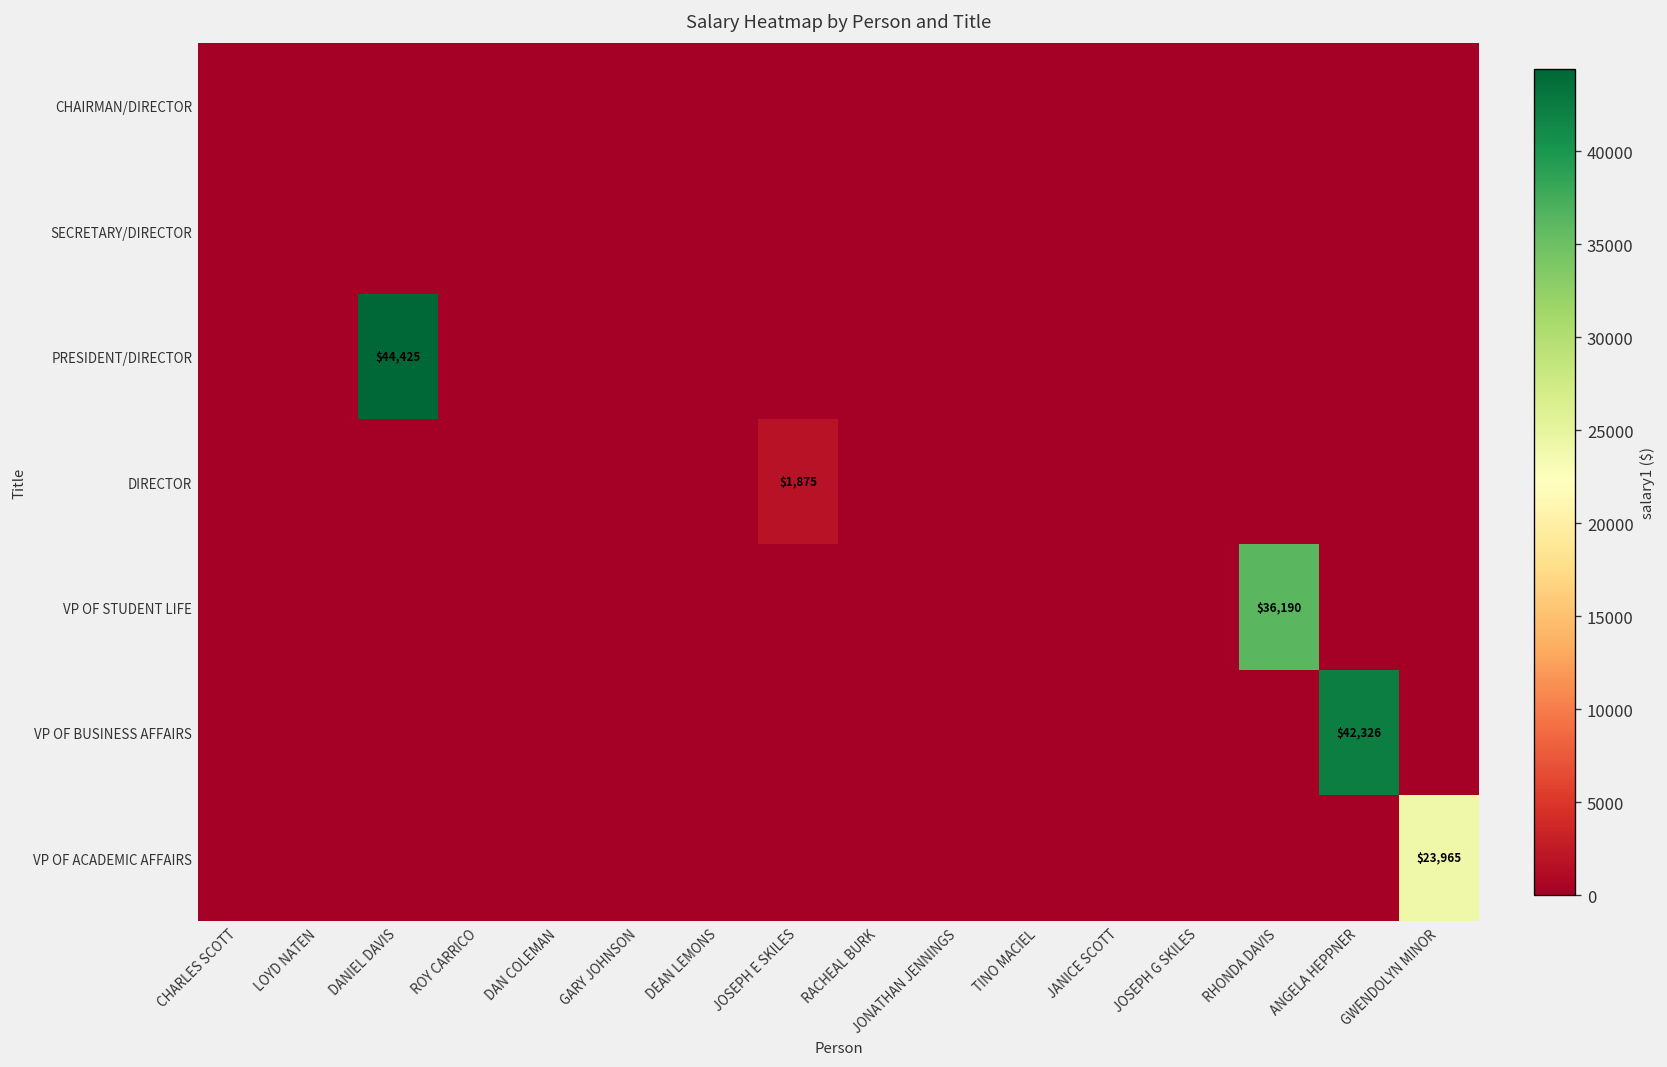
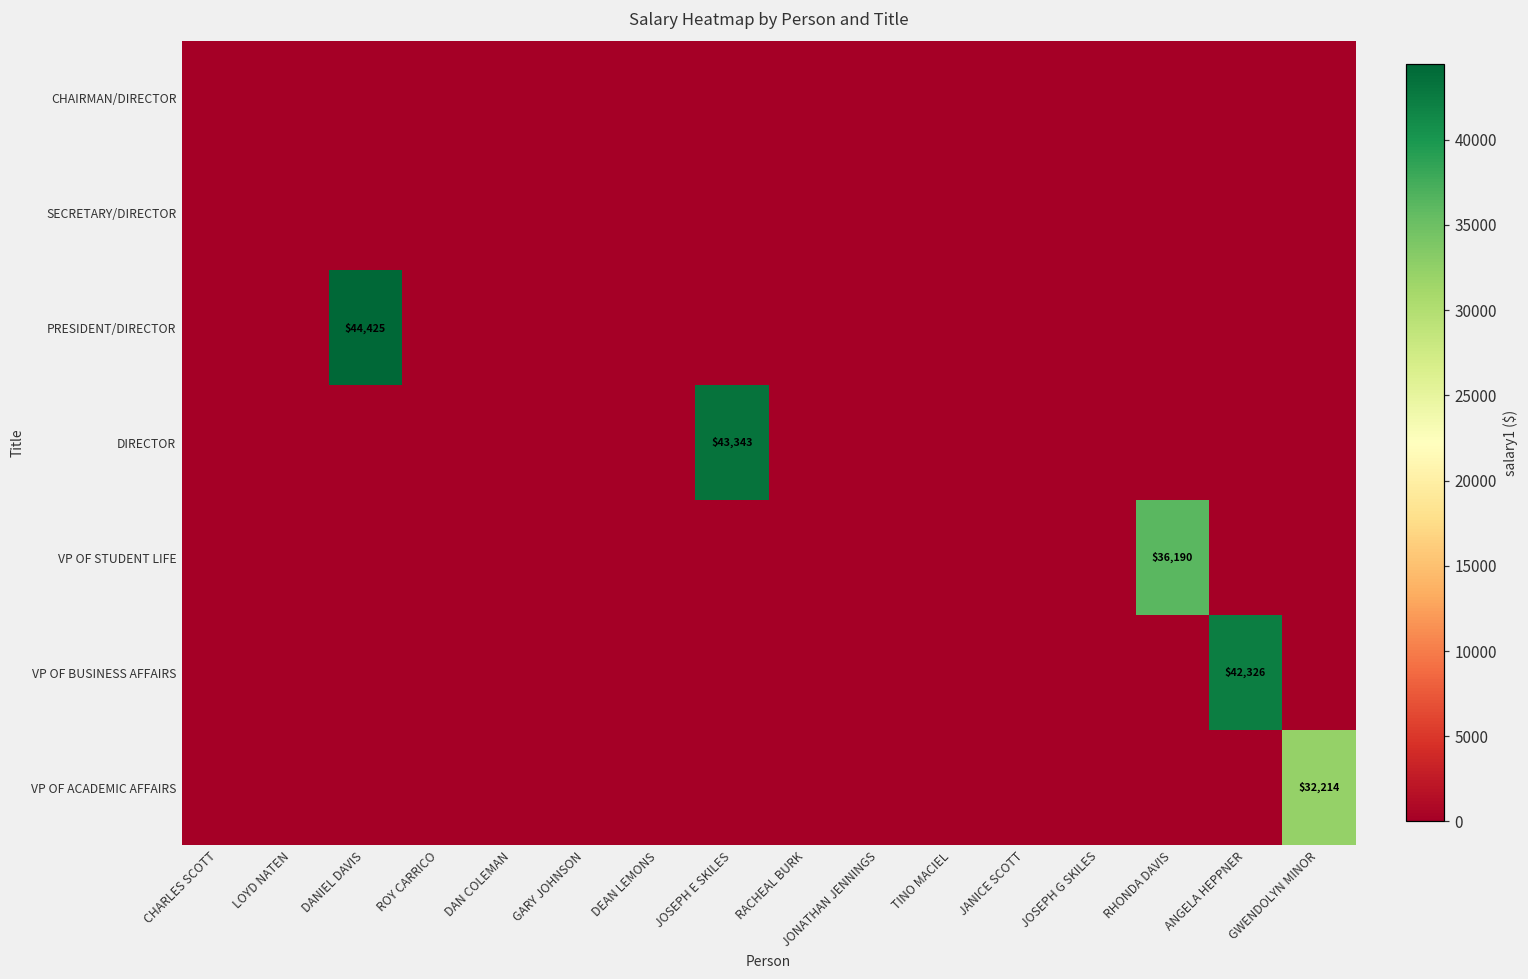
DIRECTOR, JOSEPH E SKILES: $1,875 -> $43,343
VP OF ACADEMIC AFFAIRS, GWENDOLYN MINOR: $23,965 -> $32,214
